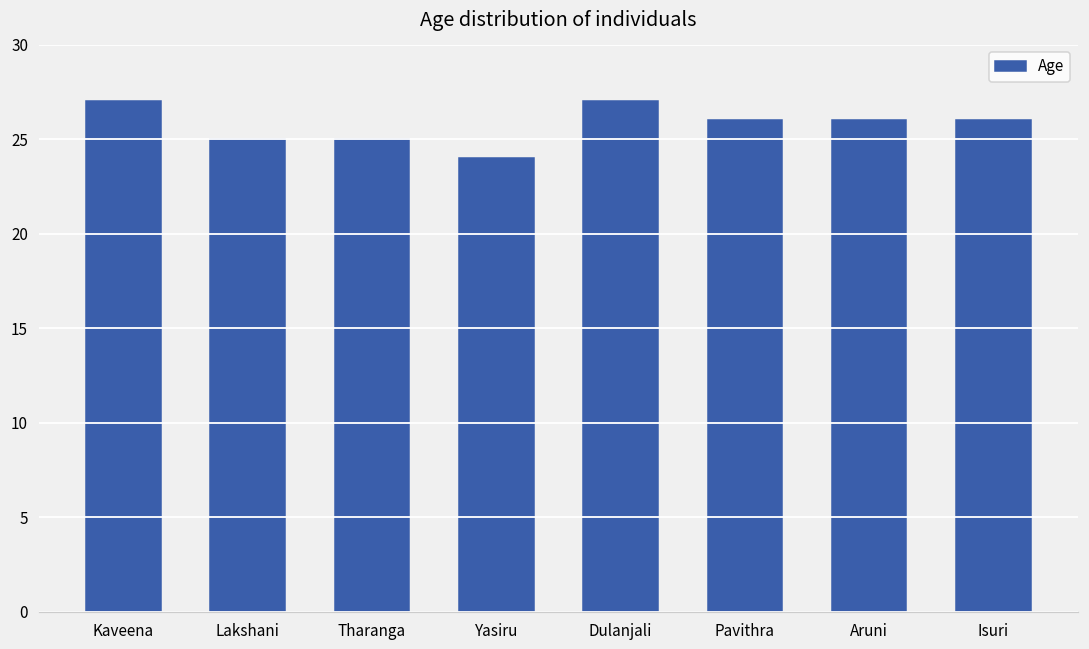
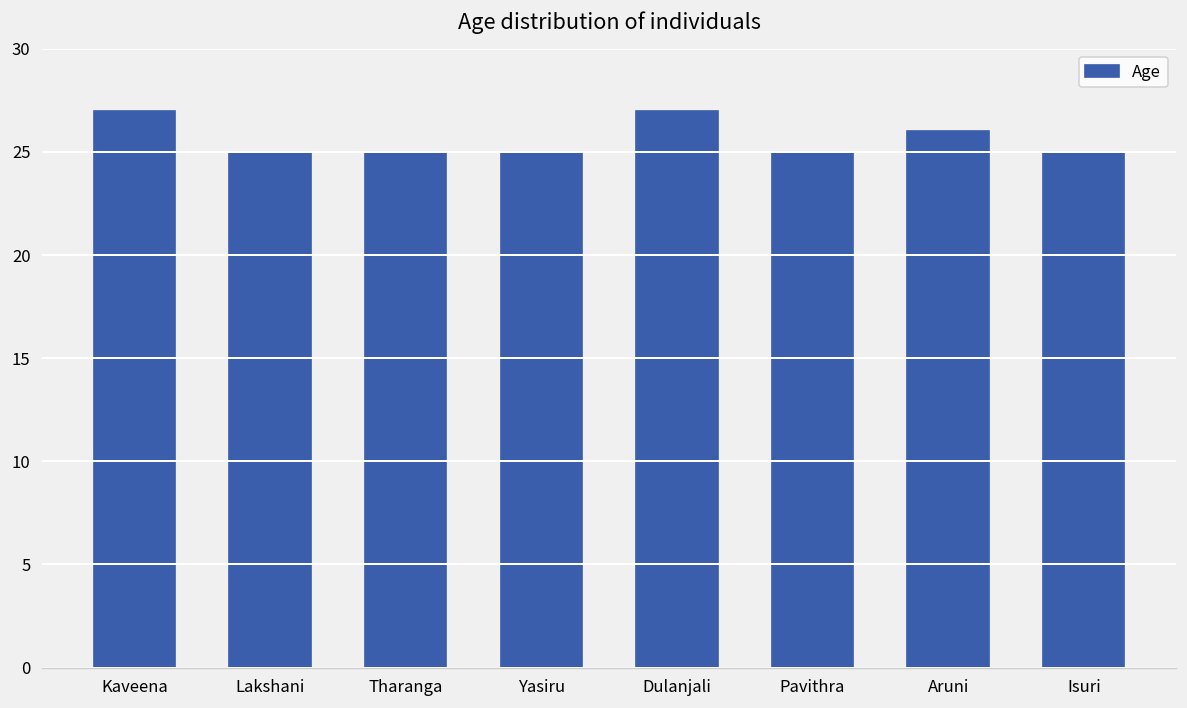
Yasiru: 24 -> 25
Pavithra: 26 -> 25
Isuri: 26 -> 25
